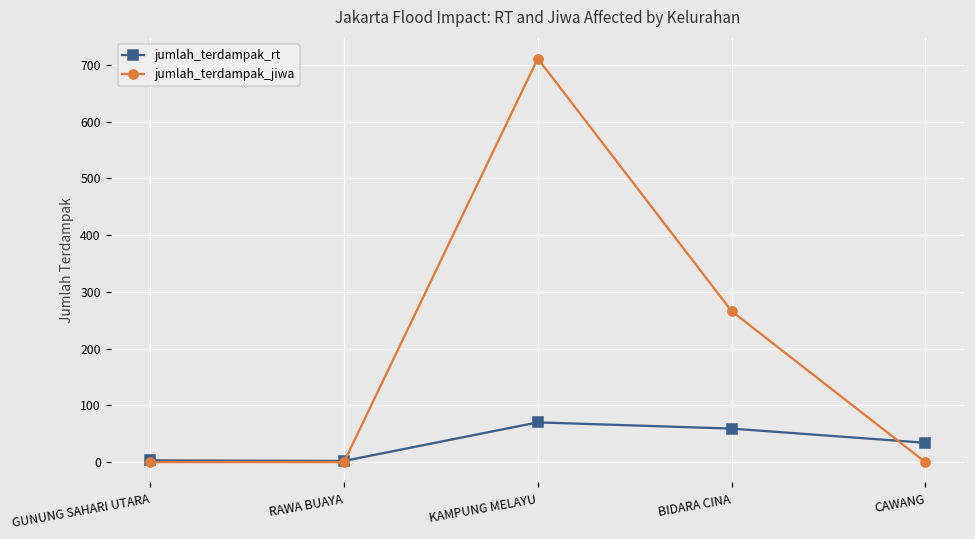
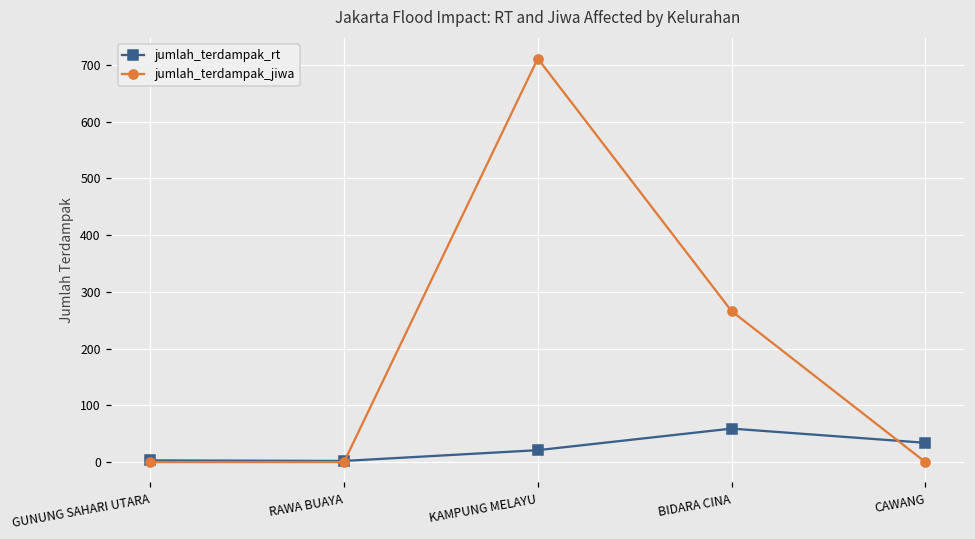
jumlah_terdampak_rt, KAMPUNG MELAYU: 70 -> 20
